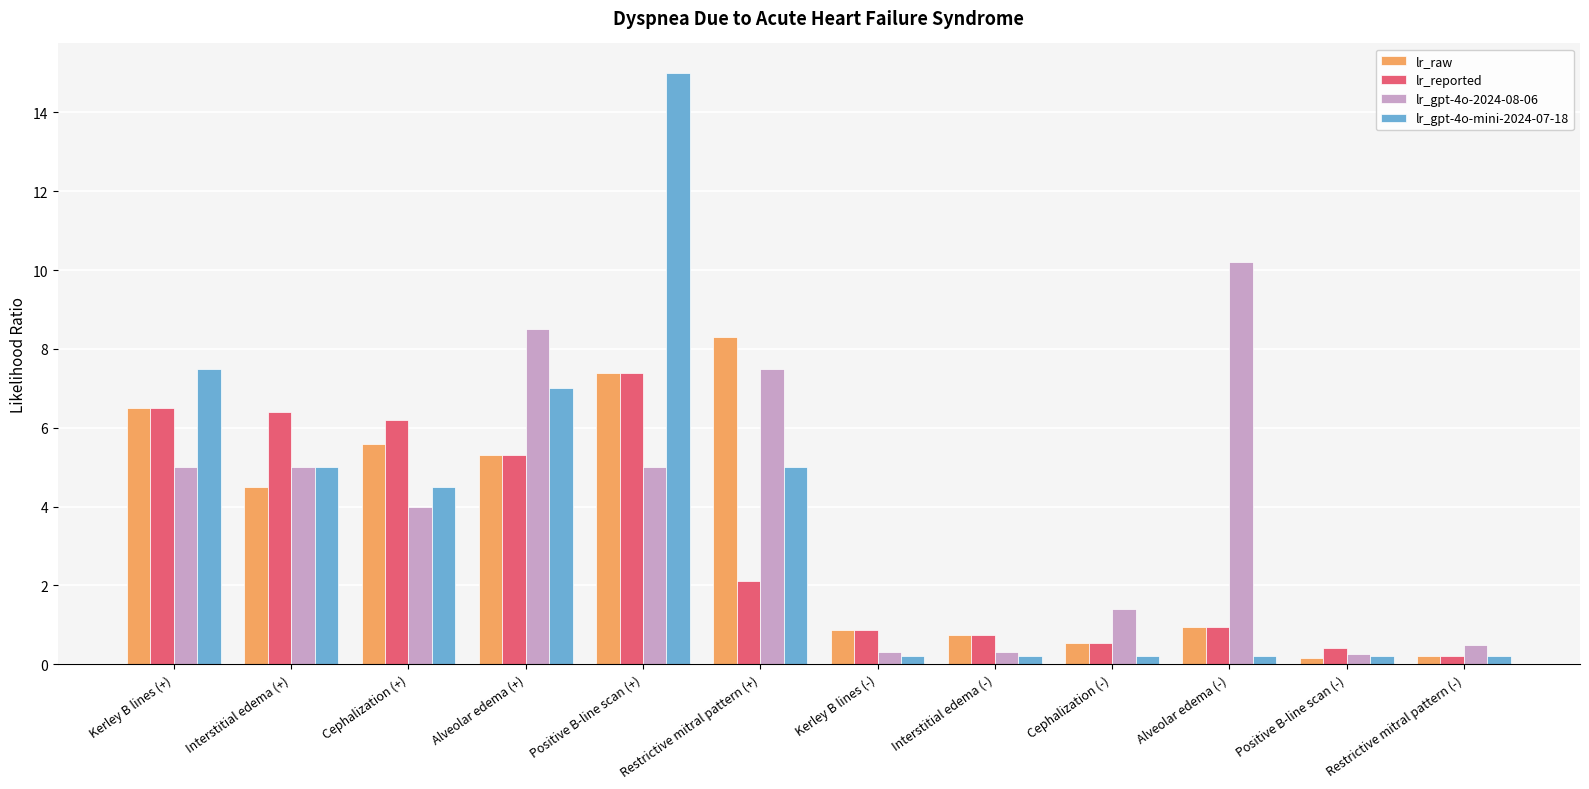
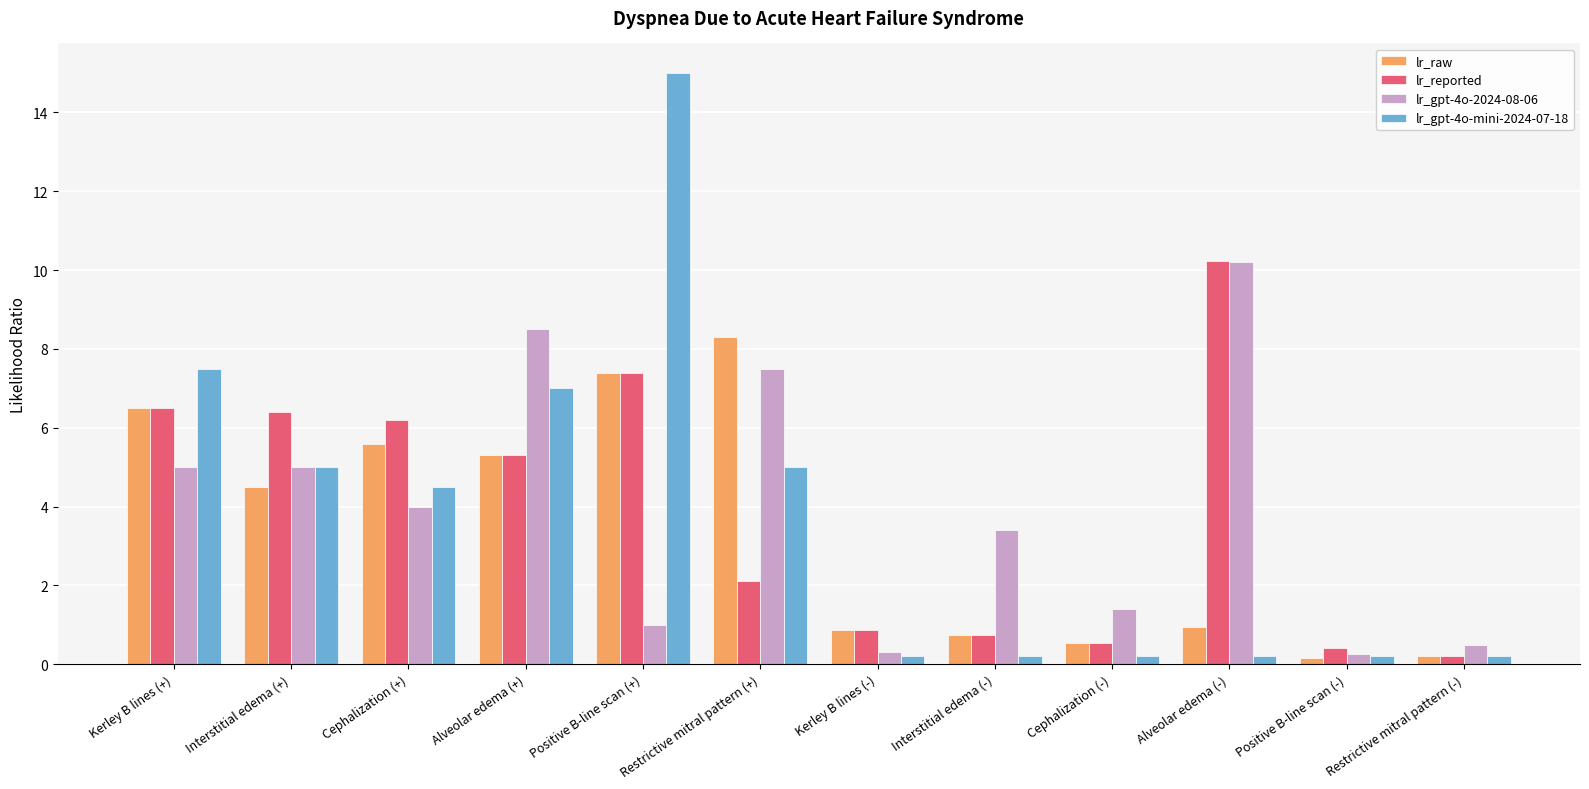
lr_gpt-4o-2024-08-06, Positive B-line scan (+): 5 -> 1
lr_gpt-4o-2024-08-06, Interstitial edema (-): 0.3 -> 3.4
lr_reported, Alveolar edema (-): 1.0 -> 10.2
